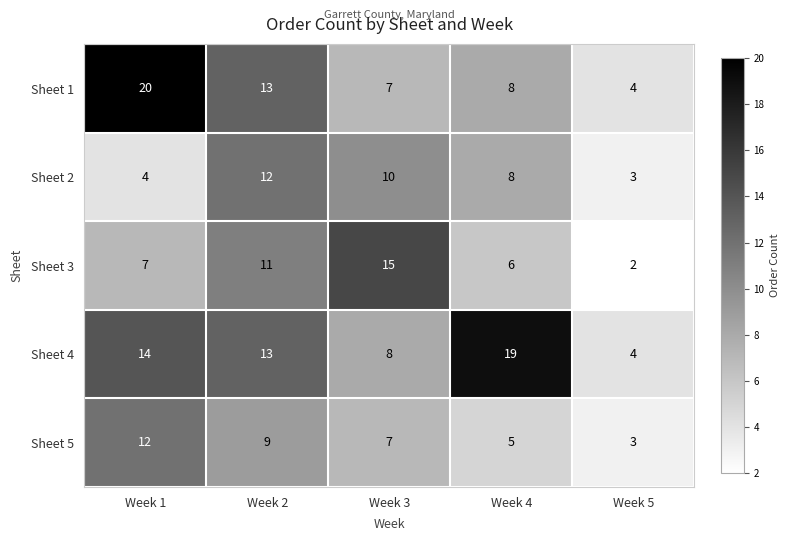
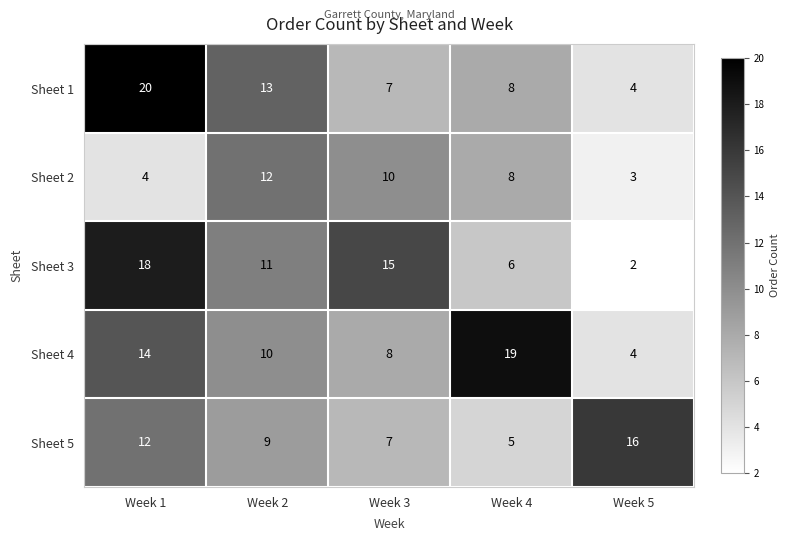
Sheet 3, Week 1: 7 -> 18
Sheet 4, Week 2: 13 -> 10
Sheet 5, Week 5: 3 -> 16
